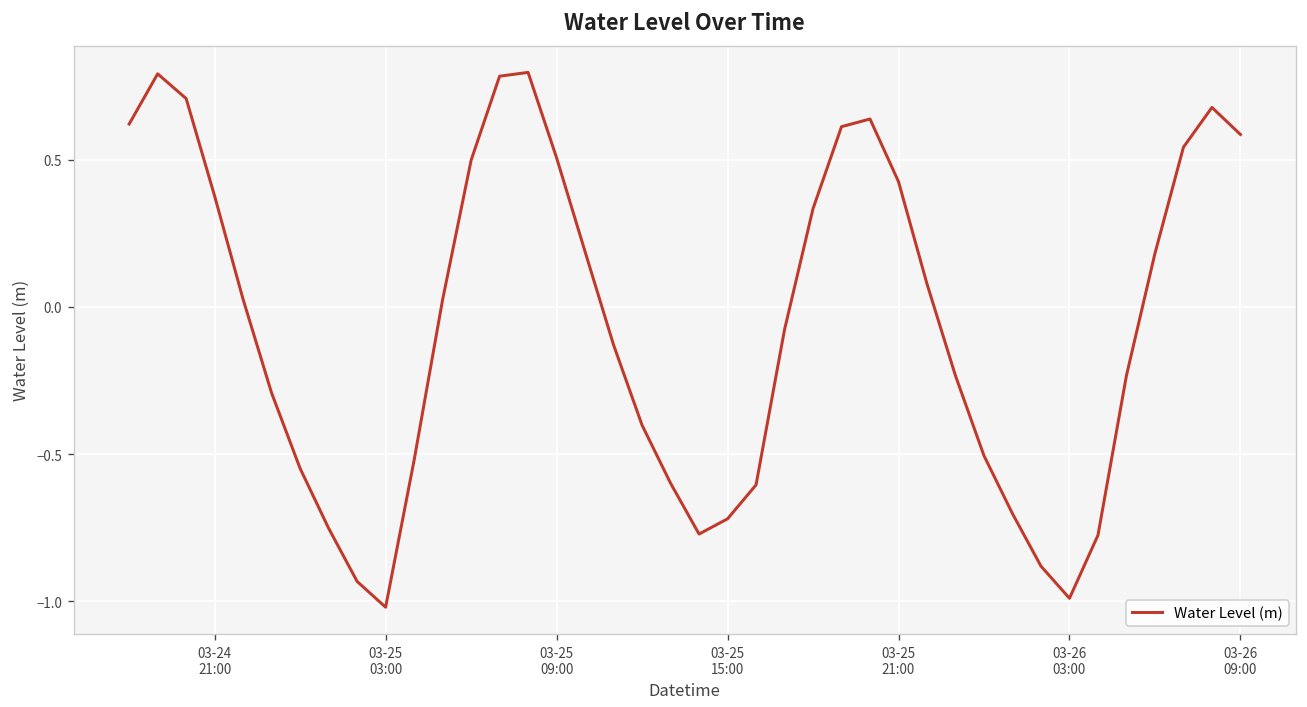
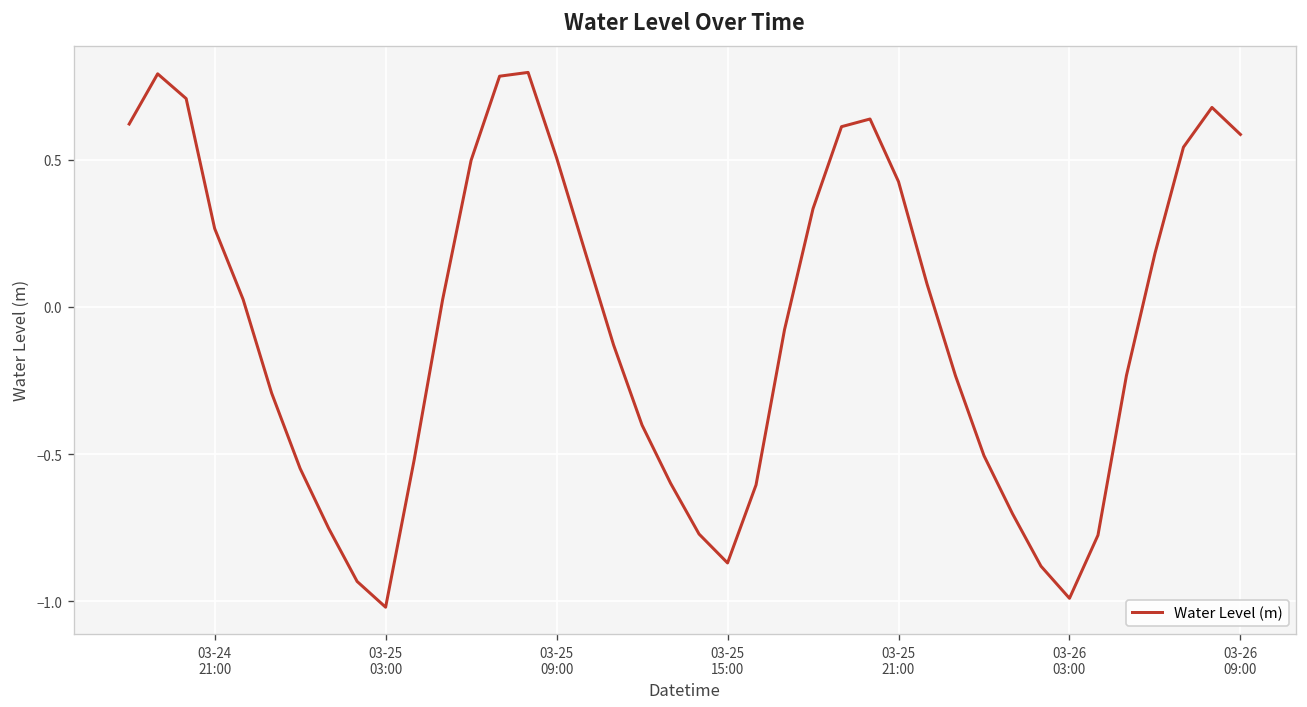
03-24 21:00: 0.38 -> 0.27
03-25 15:00: -0.72 -> -0.87
